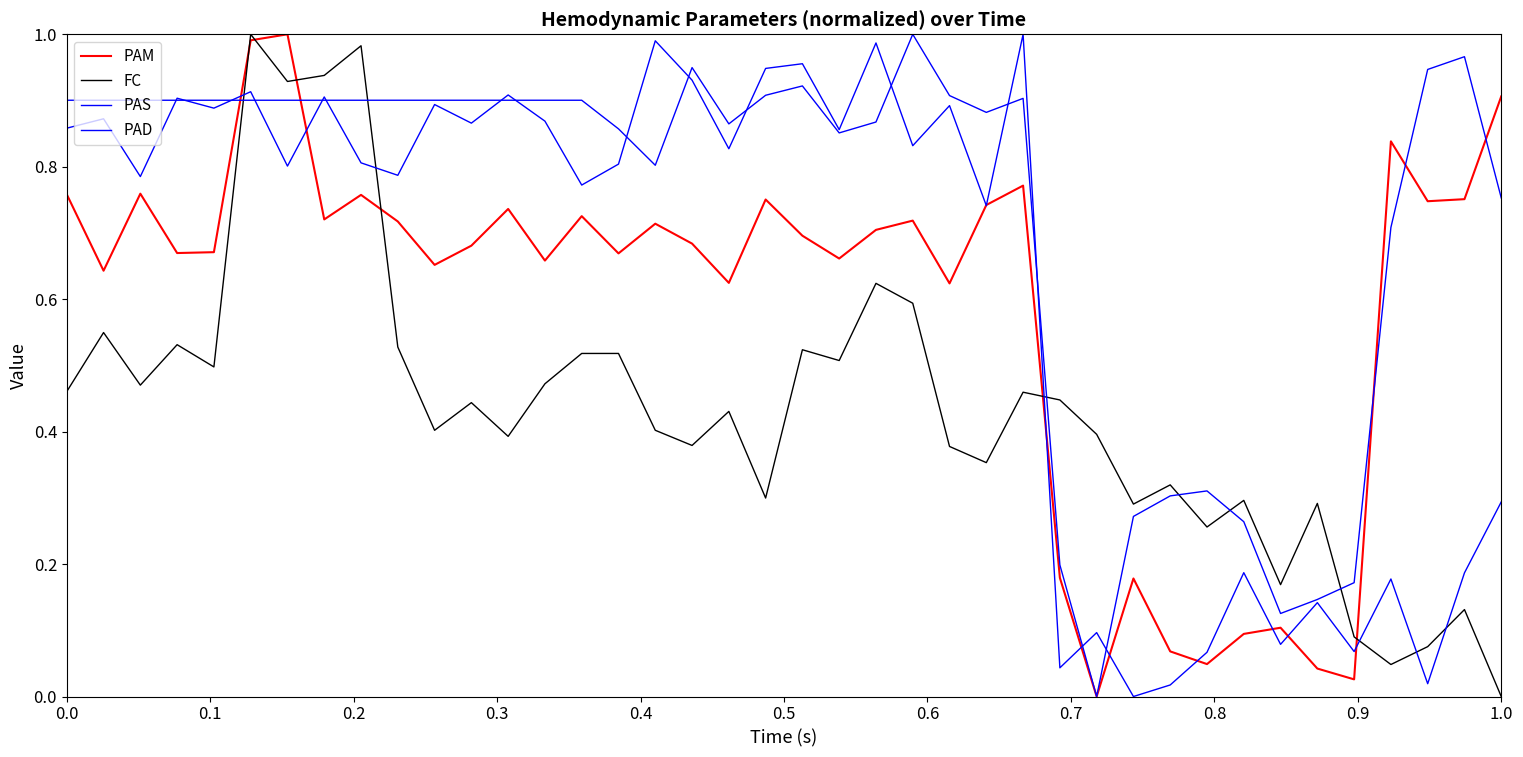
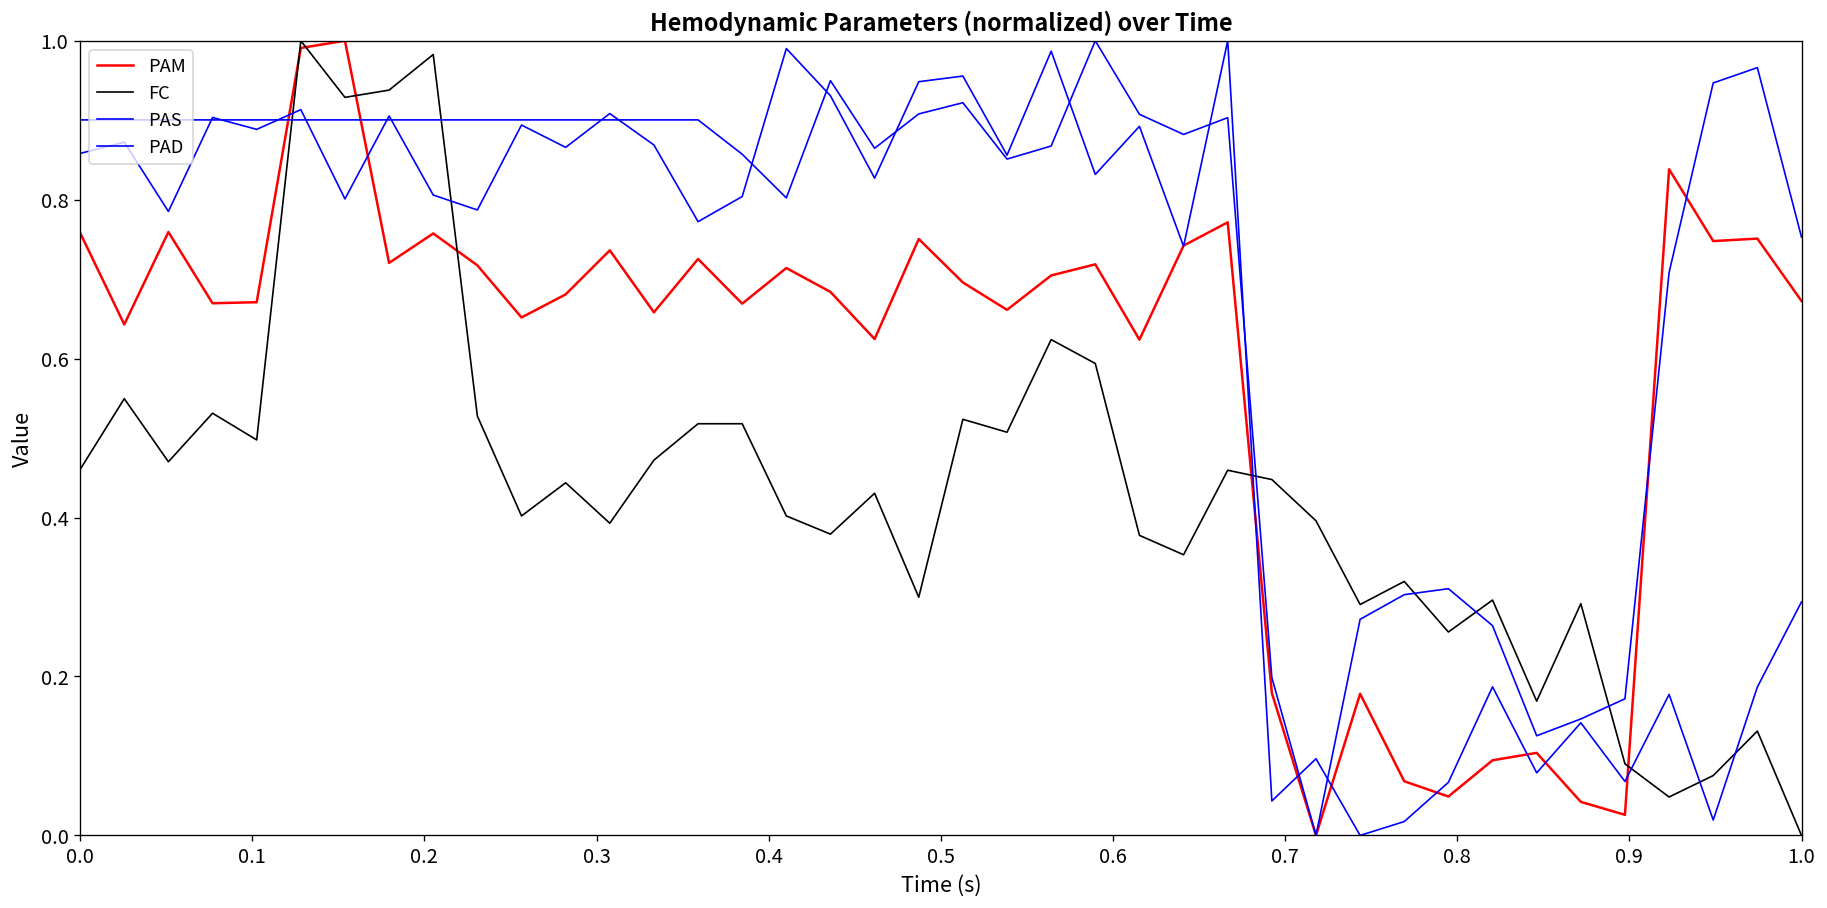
PAM, 1.0: 0.91 -> 0.67
